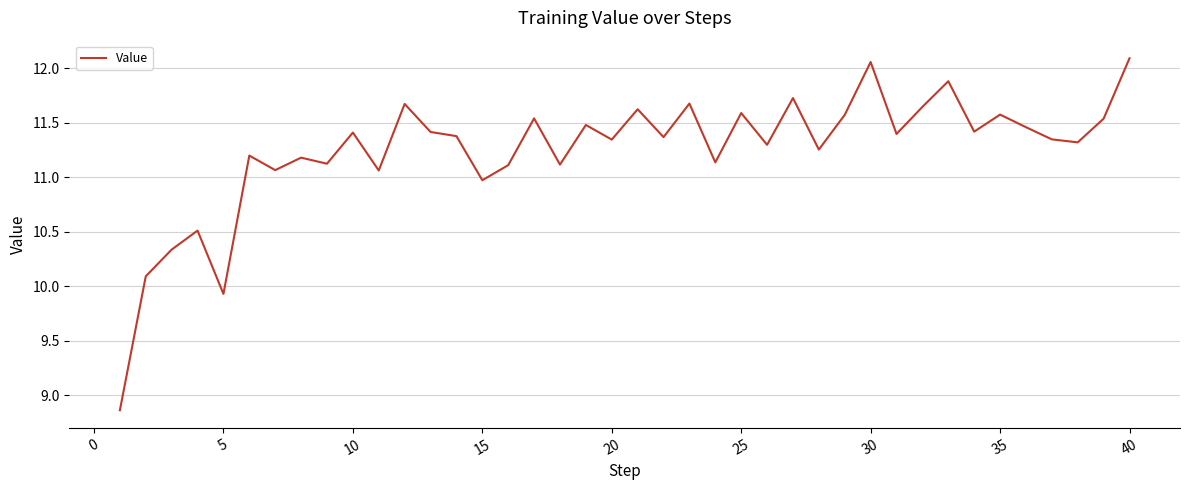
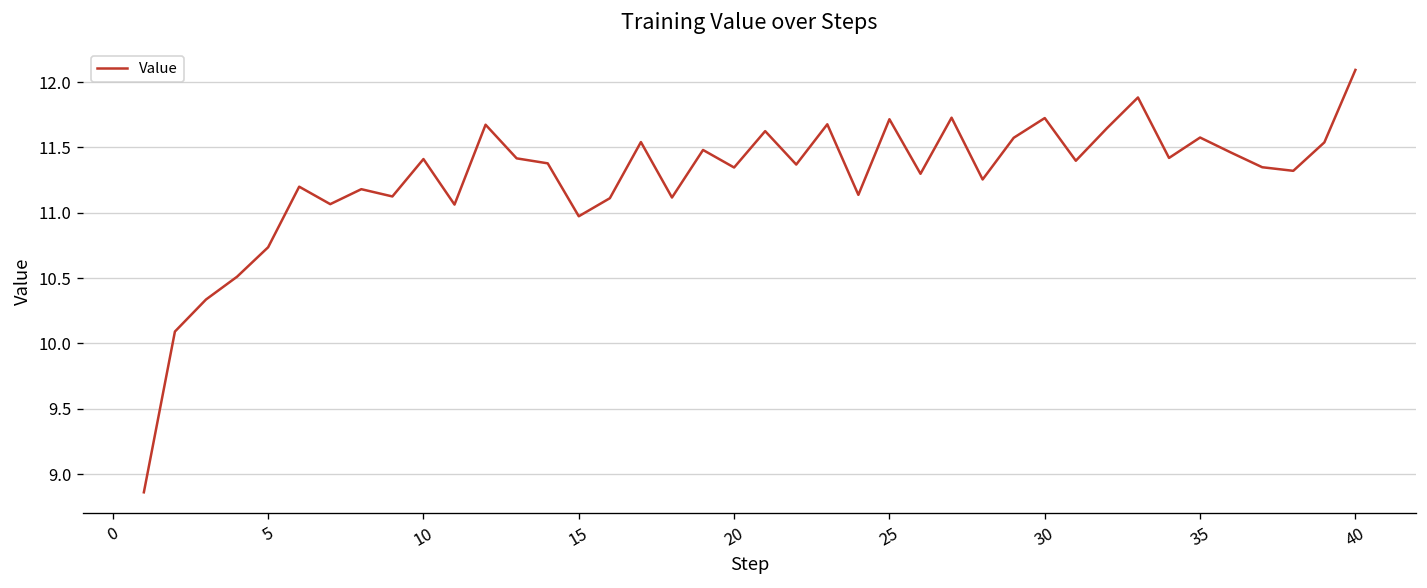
5: 9.93 -> 10.74
25: 11.59 -> 11.72
30: 12.06 -> 11.72
